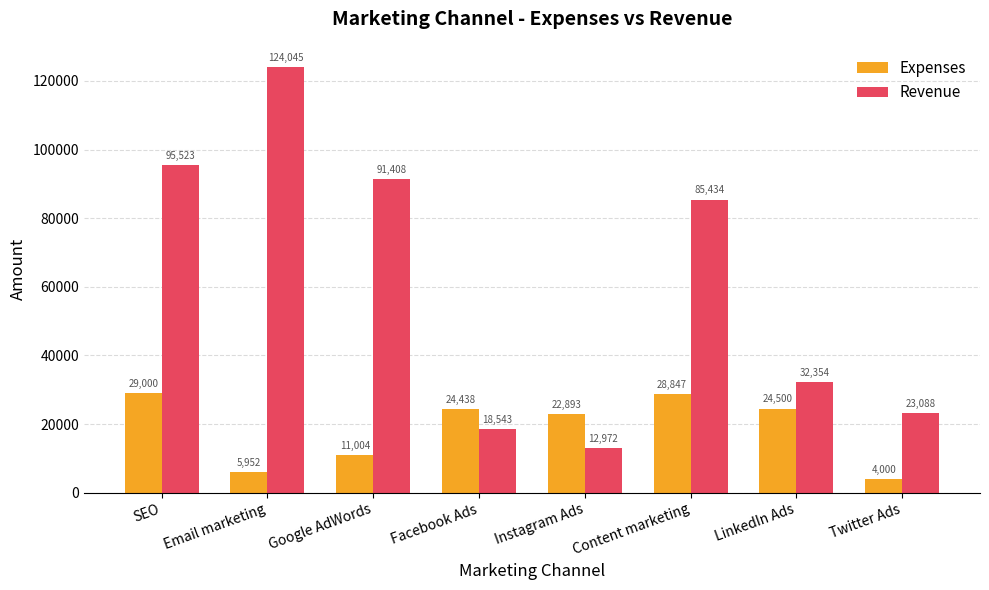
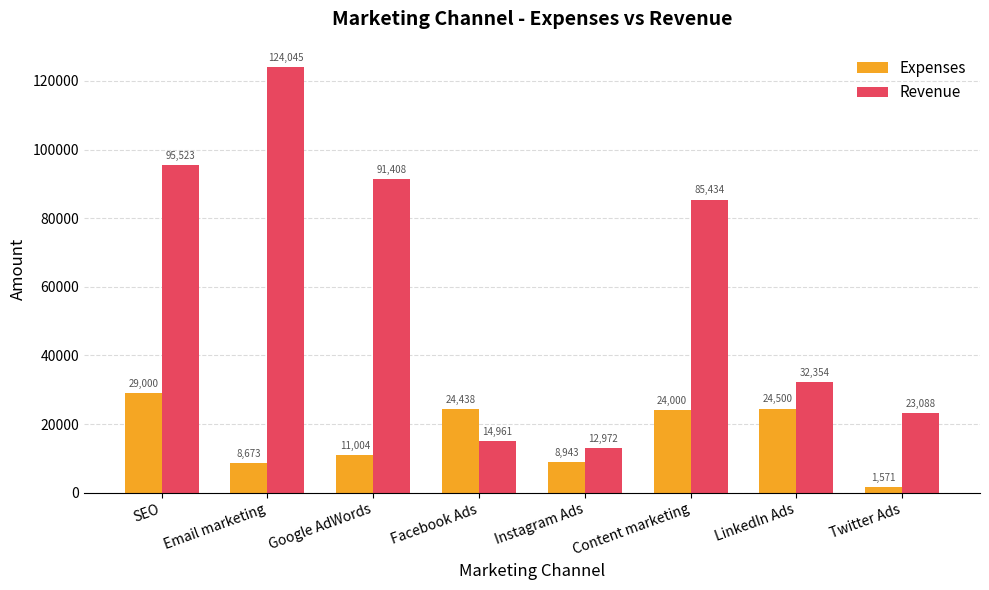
Expenses, Email marketing: 5,952 -> 8,673
Revenue, Facebook Ads: 18,543 -> 14,961
Expenses, Instagram Ads: 22,893 -> 8,943
Expenses, Content marketing: 28,847 -> 24,000
Expenses, Twitter Ads: 4,000 -> 1,571
